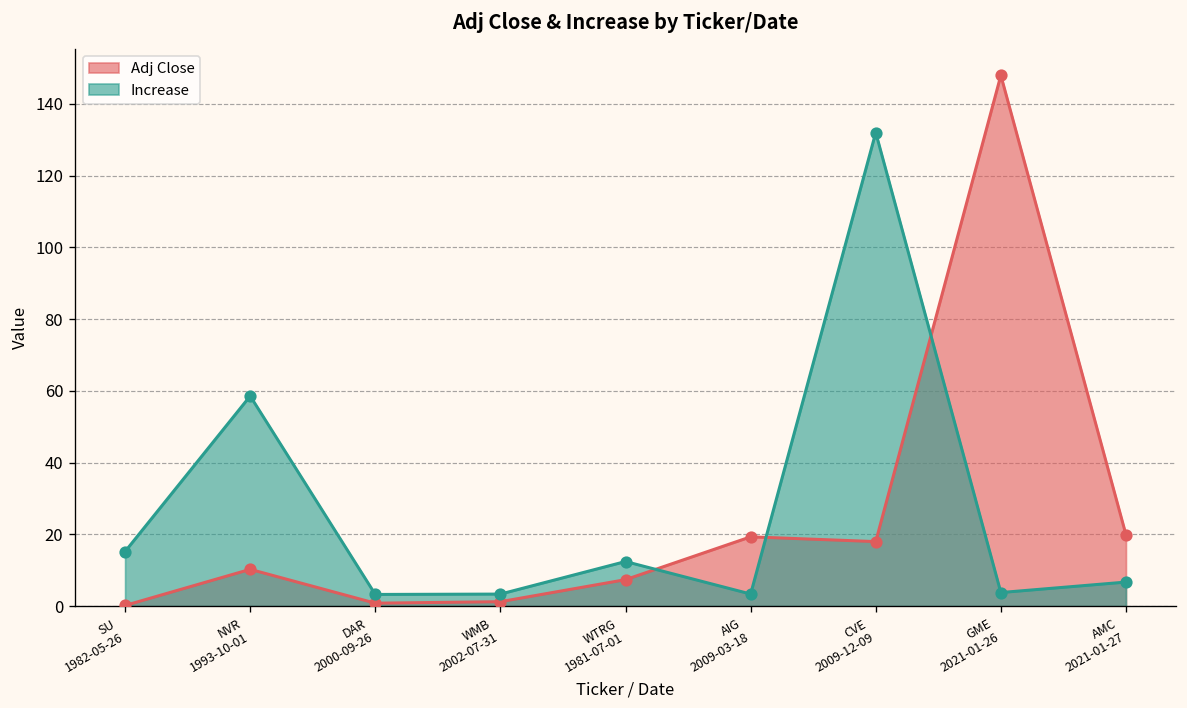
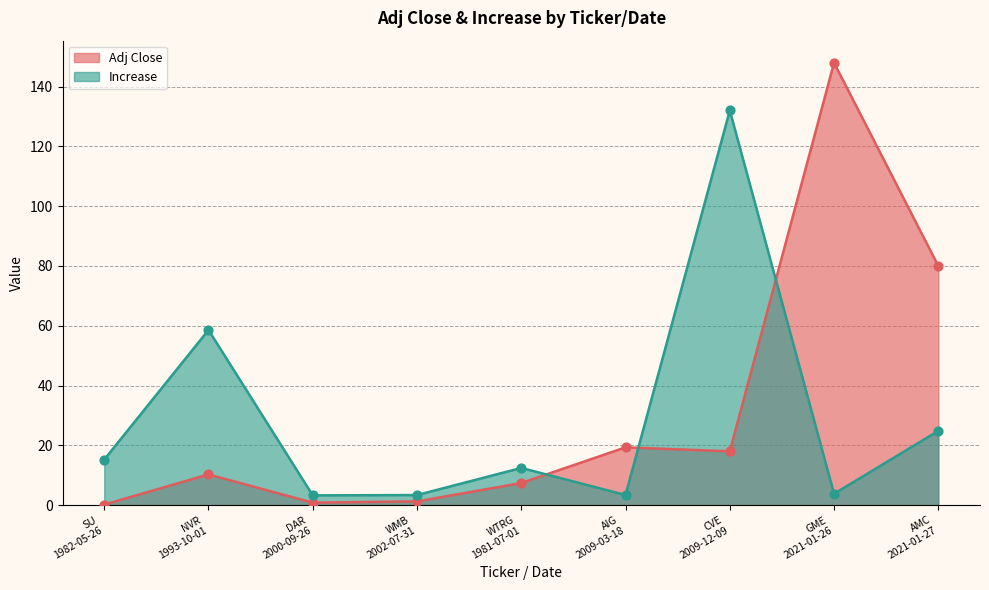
Adj Close, AMC 2021-01-27: 20 -> 80
Increase, AMC 2021-01-27: 7 -> 25
